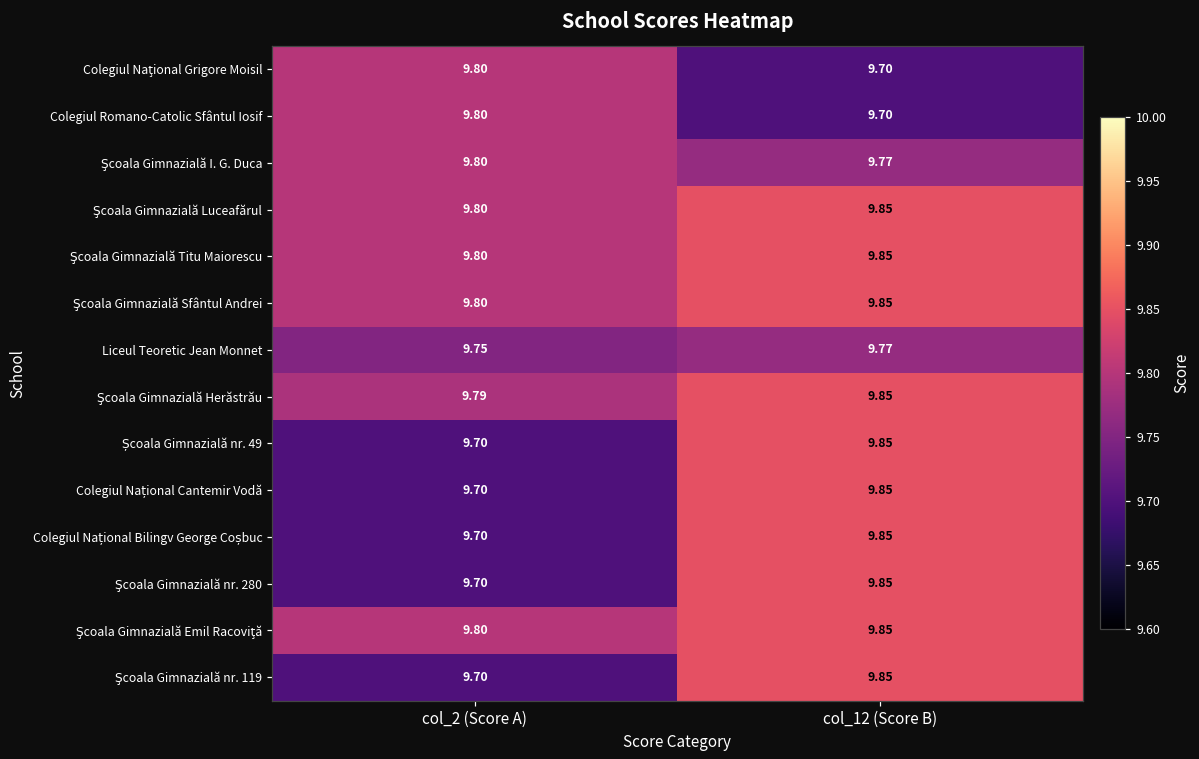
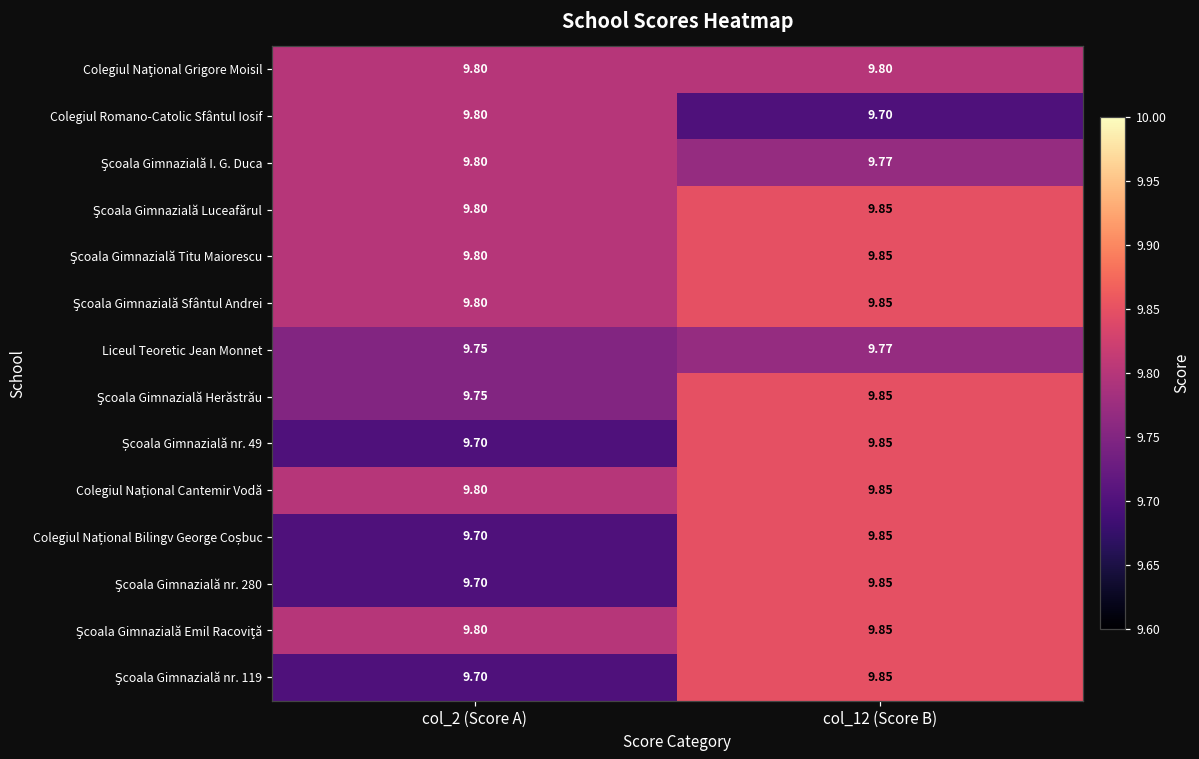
Colegiul Naţional Grigore Moisil, col_12 (Score B): 9.70 -> 9.80
Şcoala Gimnazială Herăstrău, col_2 (Score A): 9.79 -> 9.75
Colegiul Național Cantemir Vodă, col_2 (Score A): 9.70 -> 9.80
